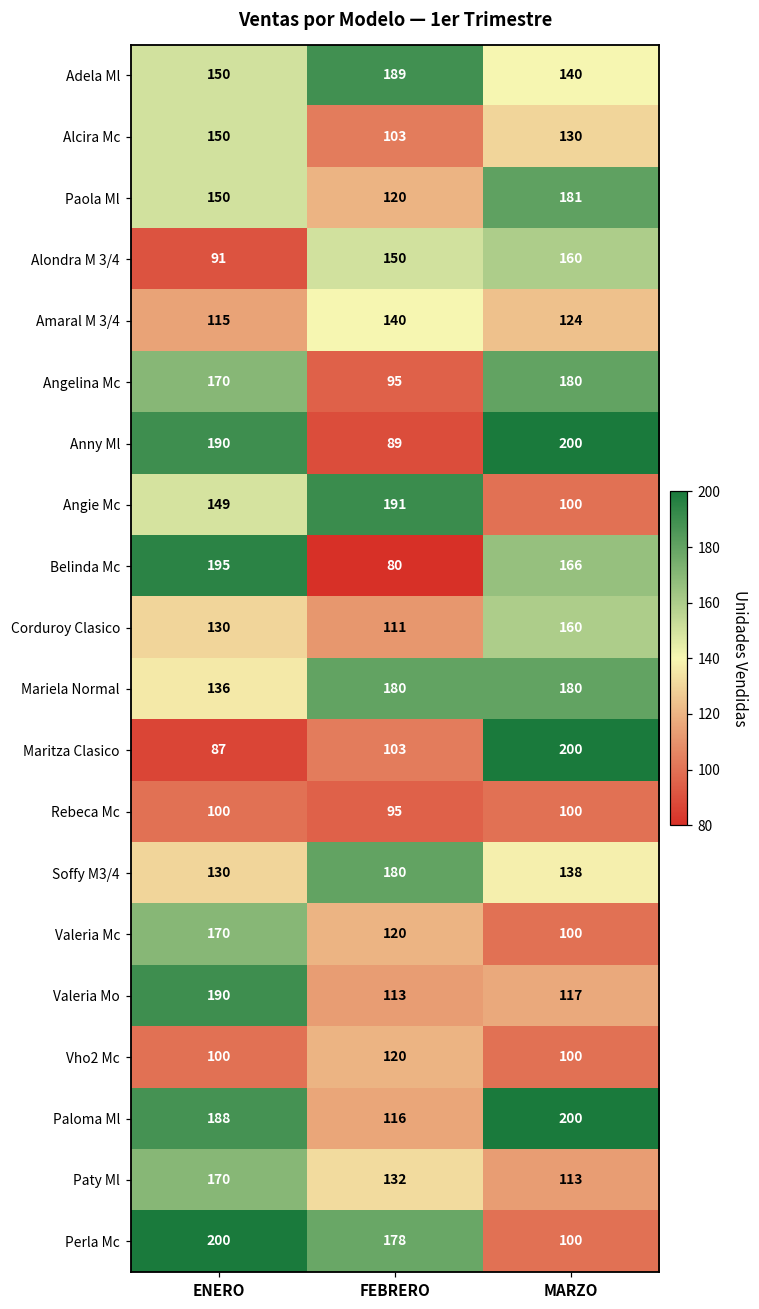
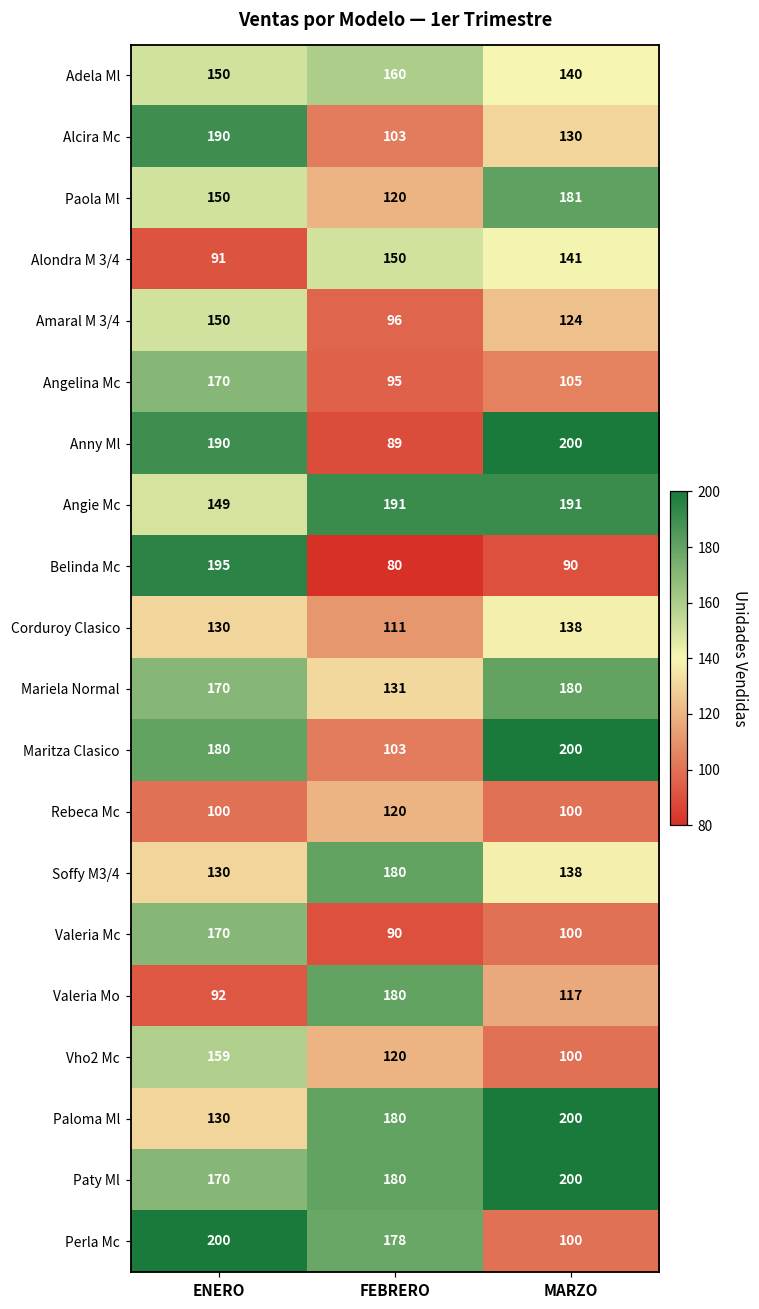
Adela Ml, FEBRERO: 189 -> 160
Alcira Mc, ENERO: 150 -> 190
Alondra M 3/4, MARZO: 160 -> 141
Amaral M 3/4, ENERO: 115 -> 150
Amaral M 3/4, FEBRERO: 140 -> 96
Angelina Mc, MARZO: 180 -> 105
Angie Mc, MARZO: 100 -> 191
Belinda Mc, MARZO: 166 -> 90
Corduroy Clasico, MARZO: 160 -> 138
Mariela Normal, ENERO: 136 -> 170
Mariela Normal, FEBRERO: 180 -> 131
Maritza Clasico, ENERO: 87 -> 180
Rebeca Mc, FEBRERO: 95 -> 120
Valeria Mc, FEBRERO: 120 -> 90
Valeria Mo, ENERO: 190 -> 92
Valeria Mo, FEBRERO: 113 -> 180
Vho2 Mc, ENERO: 100 -> 159
Paloma Ml, ENERO: 188 -> 130
Paloma Ml, FEBRERO: 116 -> 180
Paty Ml, FEBRERO: 132 -> 180
Paty Ml, MARZO: 113 -> 200
